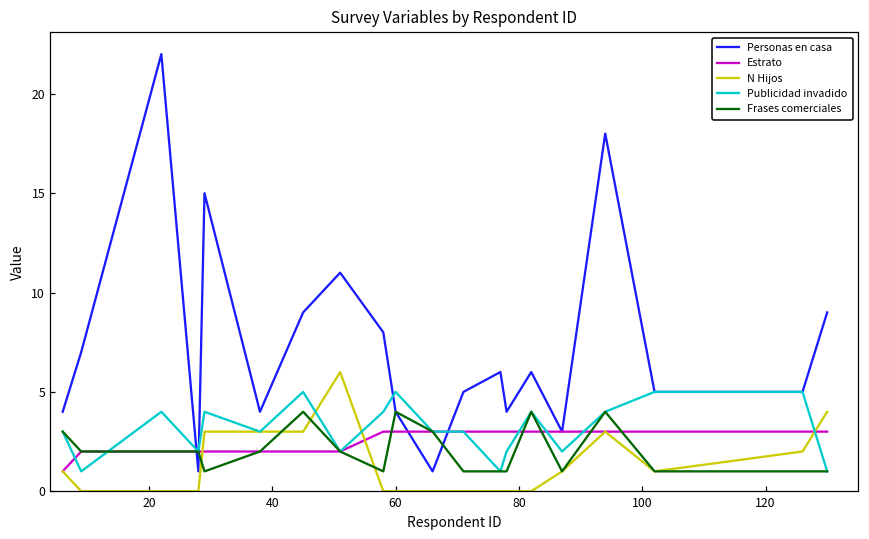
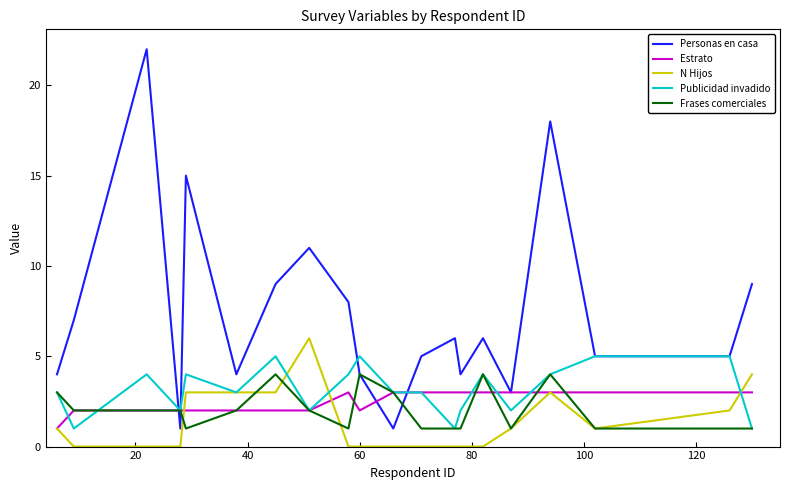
Estrato, 60: 3 -> 2
